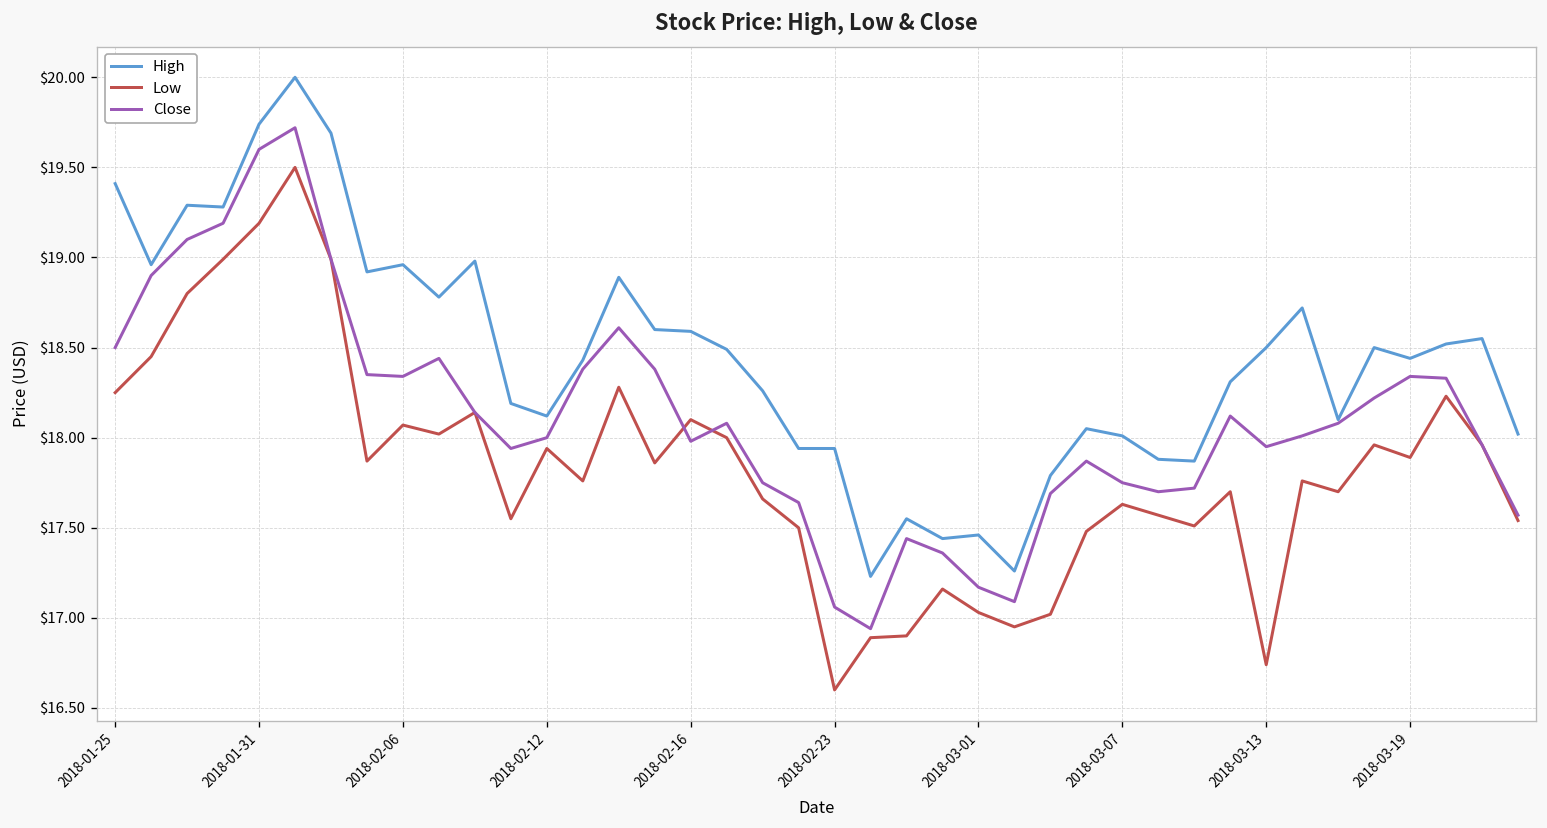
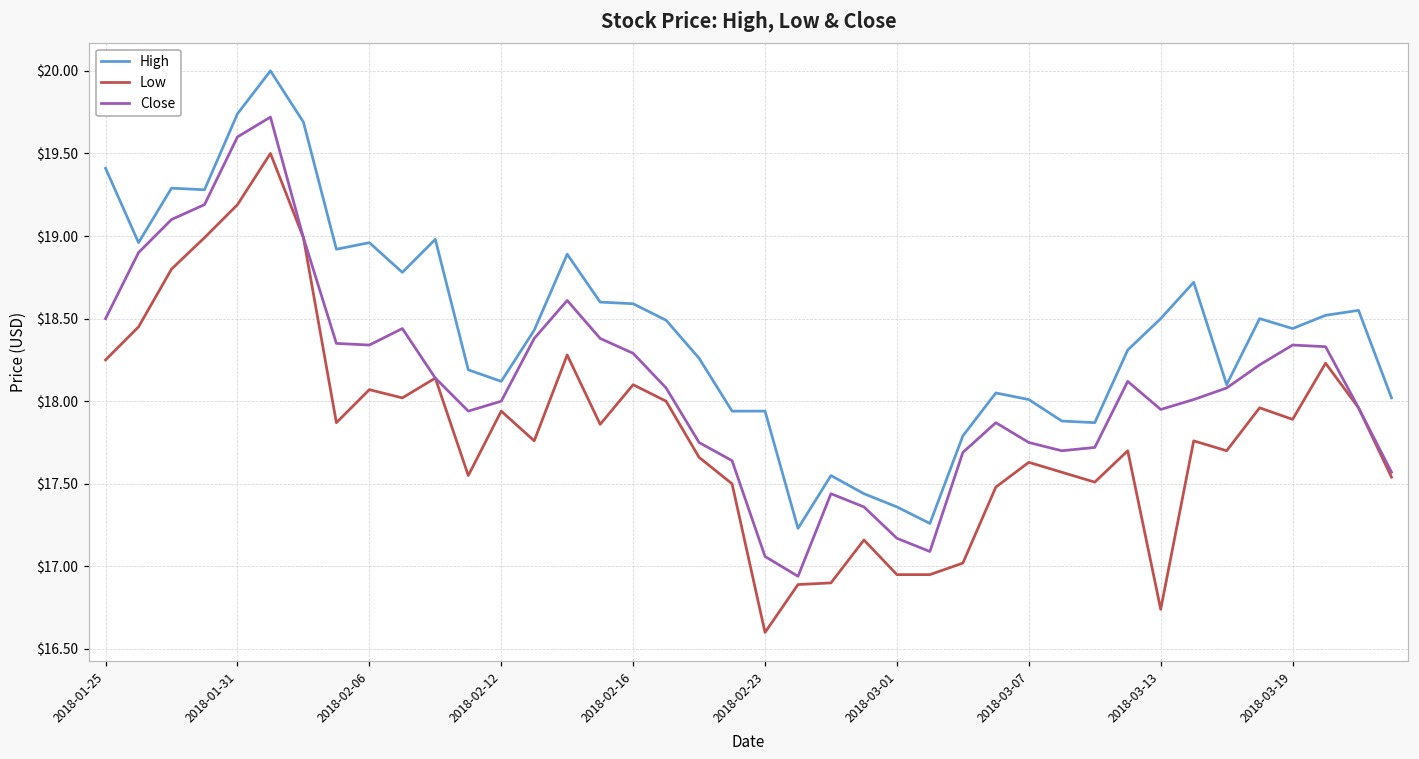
Close, 2018-02-16: $17.98 -> $18.29
High, 2018-03-01: $17.46 -> $17.36
Low, 2018-03-01: $17.03 -> $16.95
